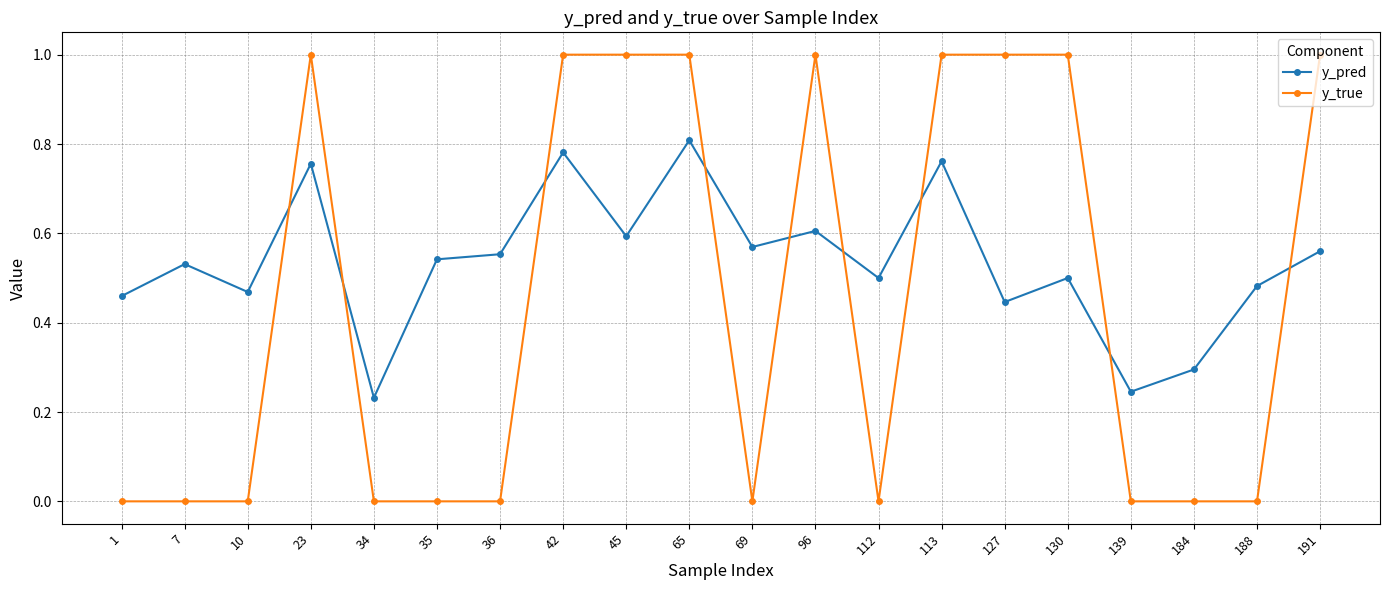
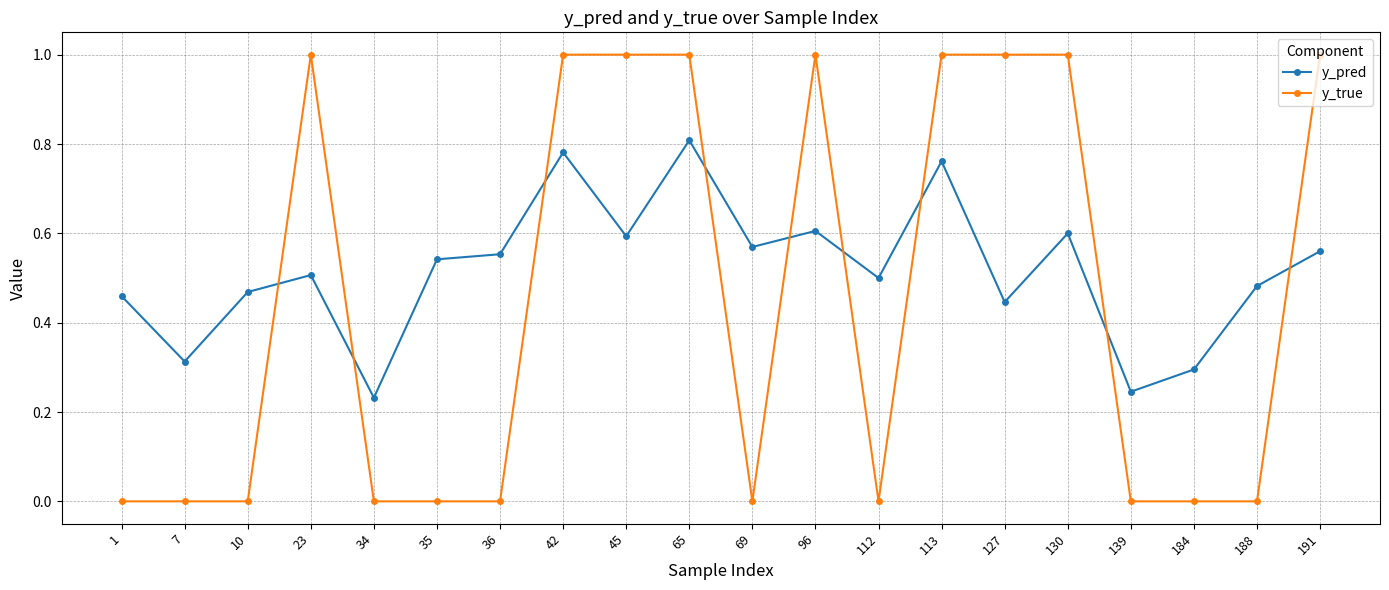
y_pred, 7: 0.53 -> 0.31
y_pred, 23: 0.76 -> 0.51
y_pred, 130: 0.5 -> 0.6
